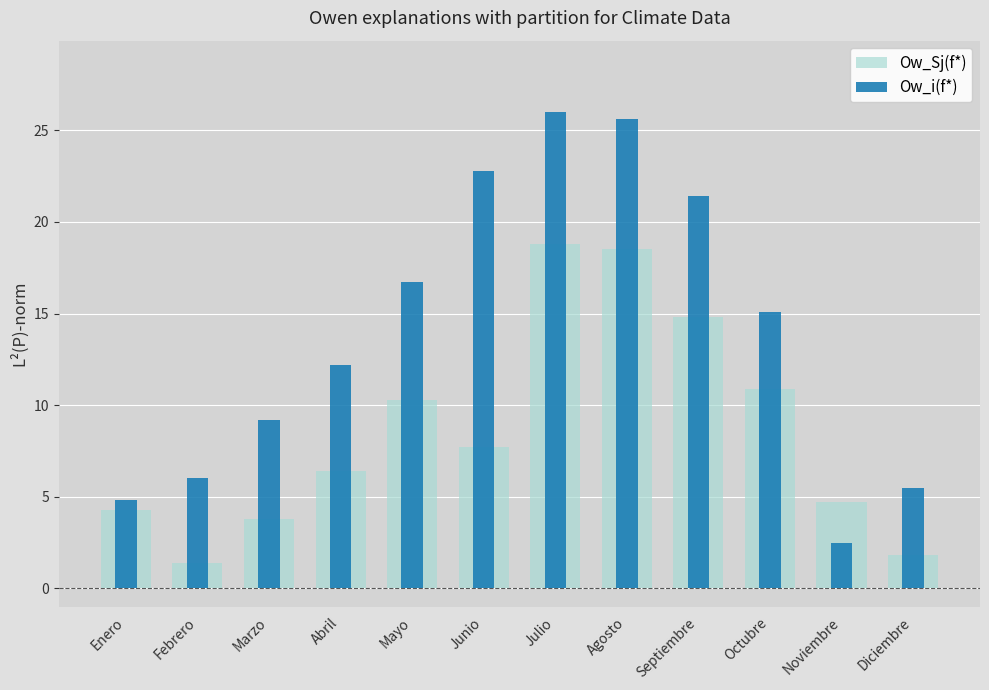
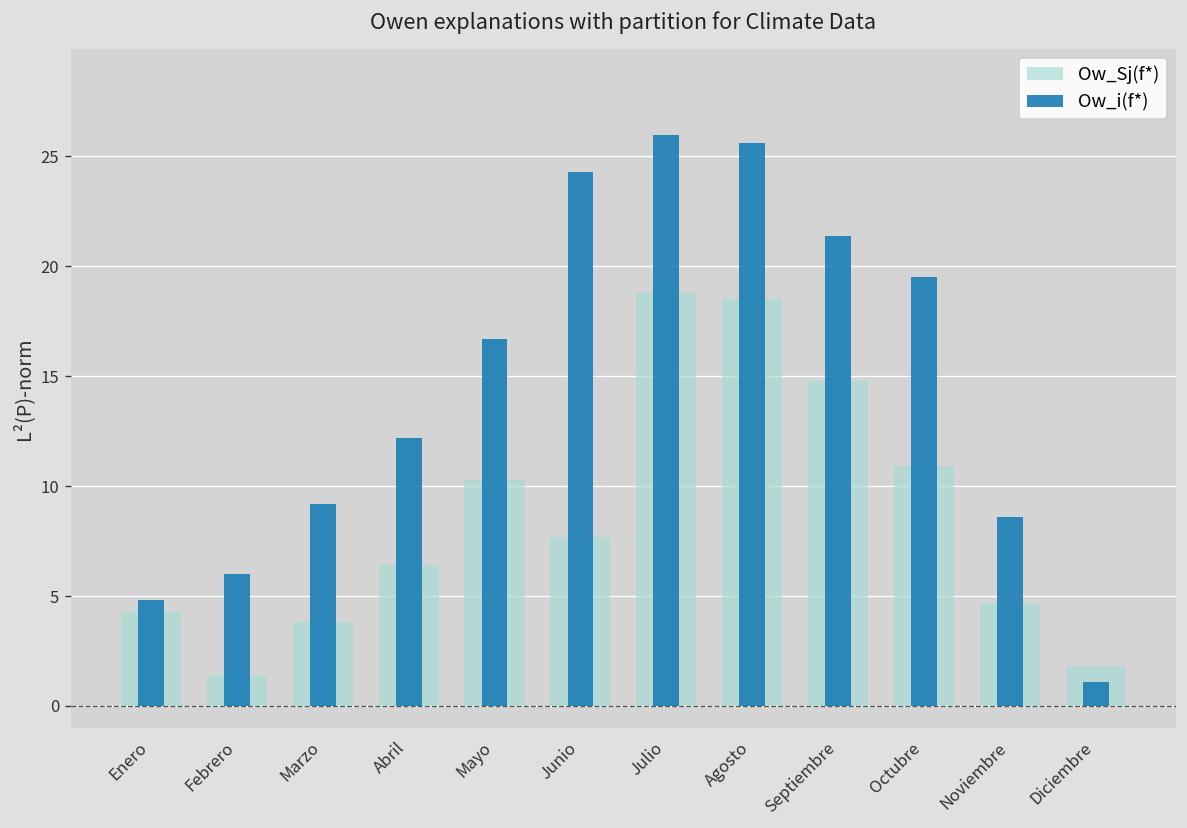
Ow_i(f*), Junio: 22.8 -> 24.3
Ow_i(f*), Octubre: 15.1 -> 19.5
Ow_i(f*), Noviembre: 2.5 -> 8.6
Ow_i(f*), Diciembre: 5.5 -> 1.1
